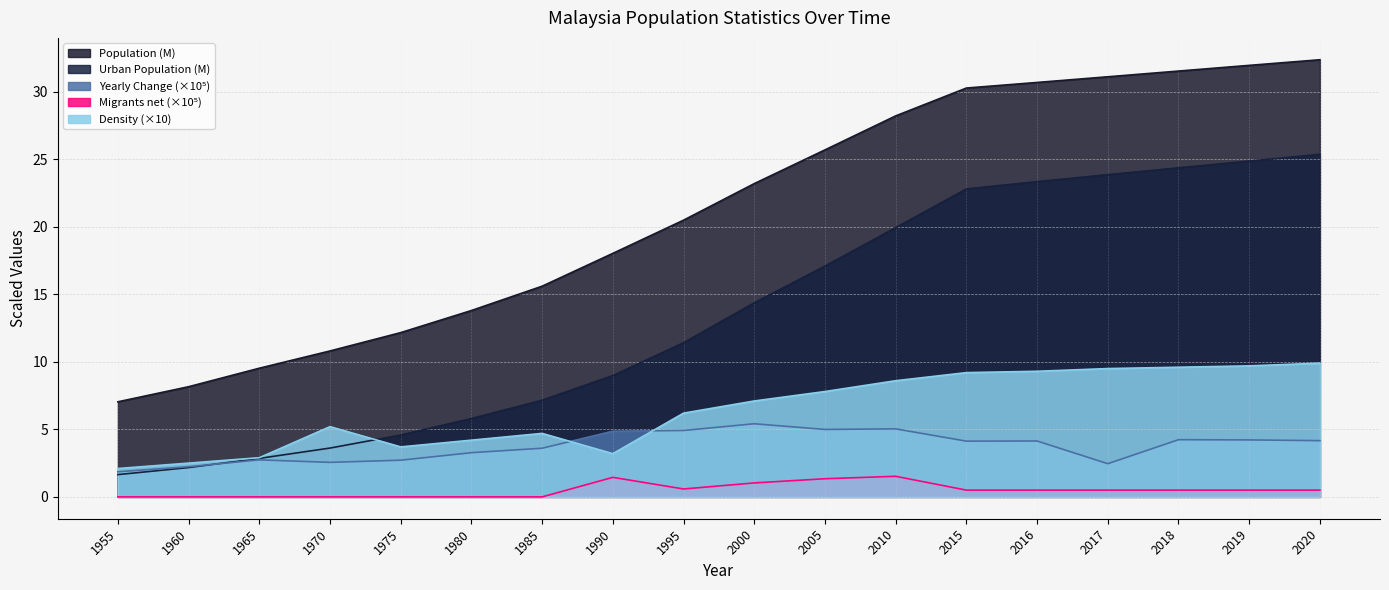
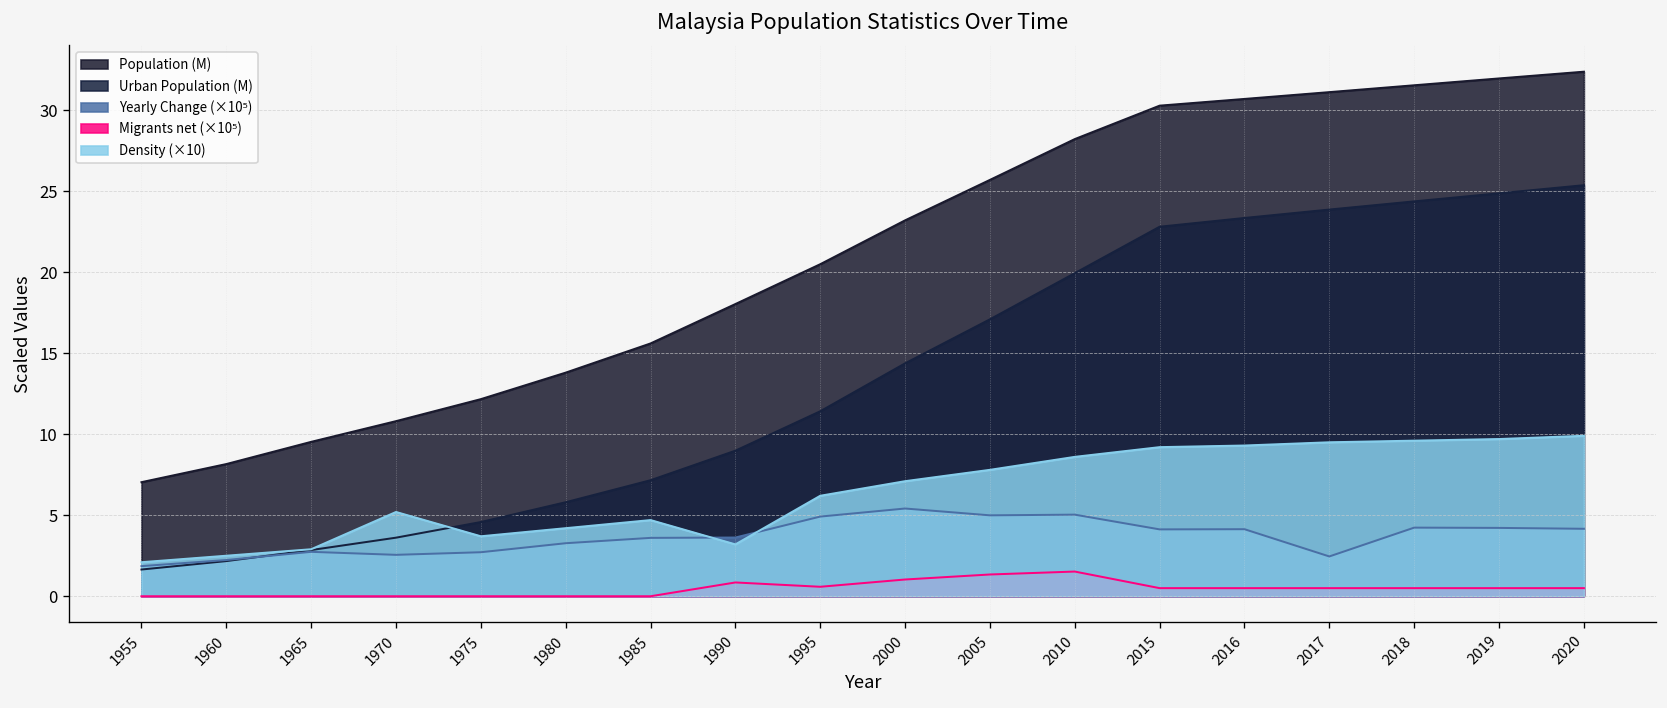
Yearly Change (×10⁵), 1990: 4.9 -> 3.6
Migrants net (×10⁵), 1990: 1.4 -> 0.9
